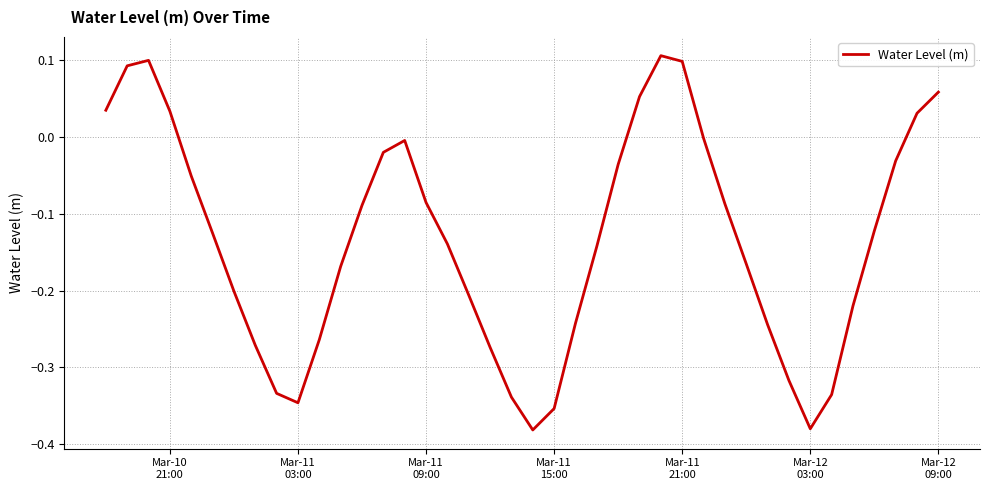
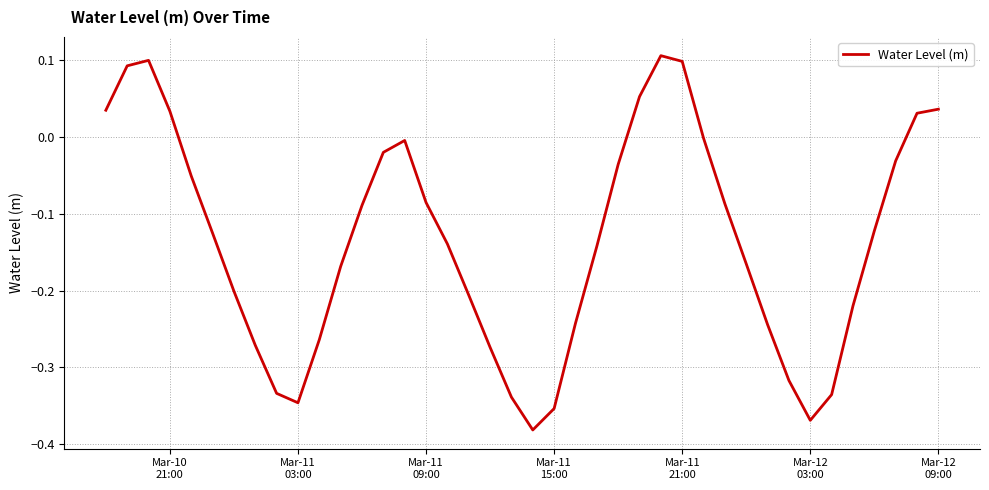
Mar-12 03:00: -0.38 -> -0.37
Mar-12 09:00: 0.06 -> 0.04
